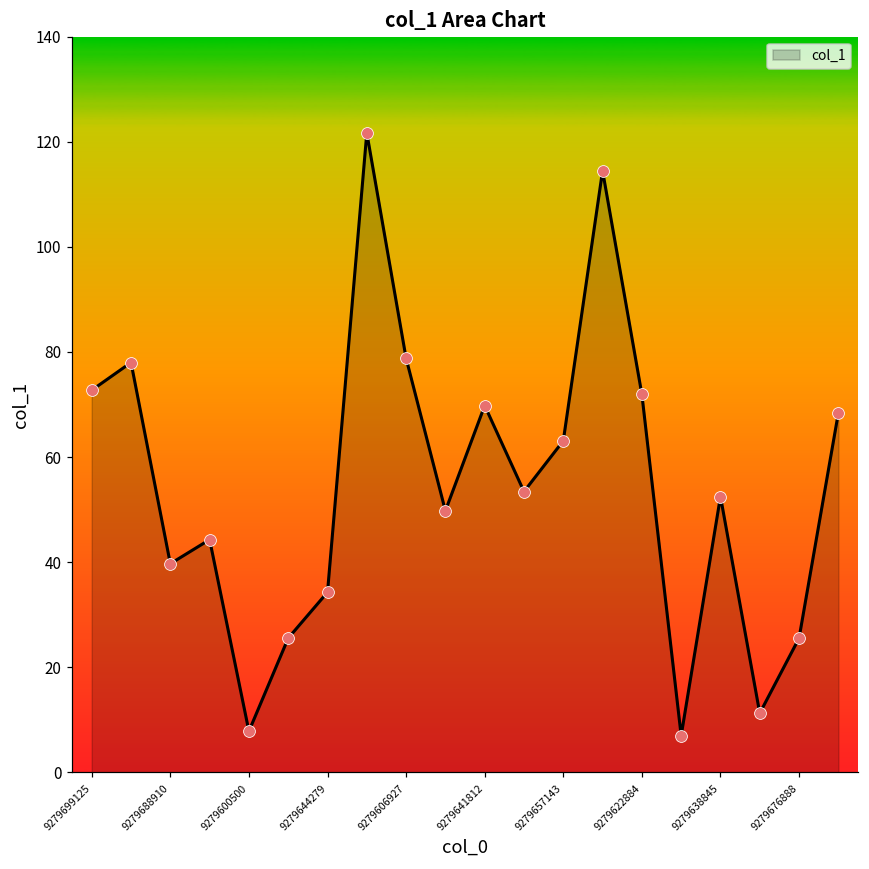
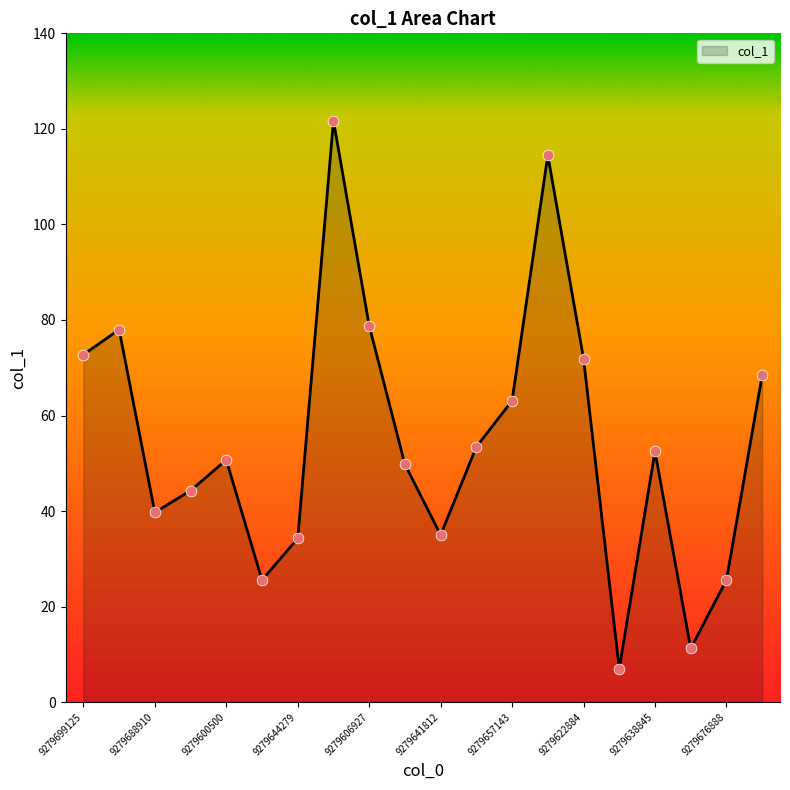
9279600500: 8 -> 51
9279641812: 70 -> 35
